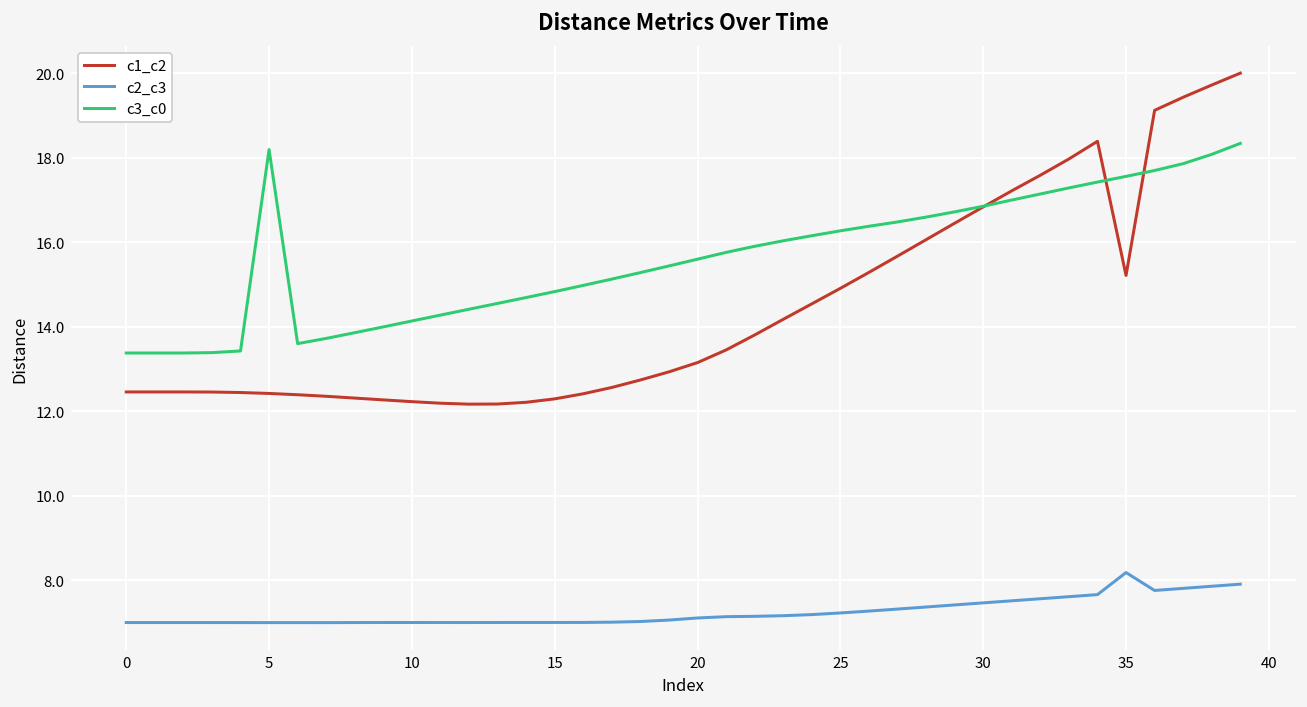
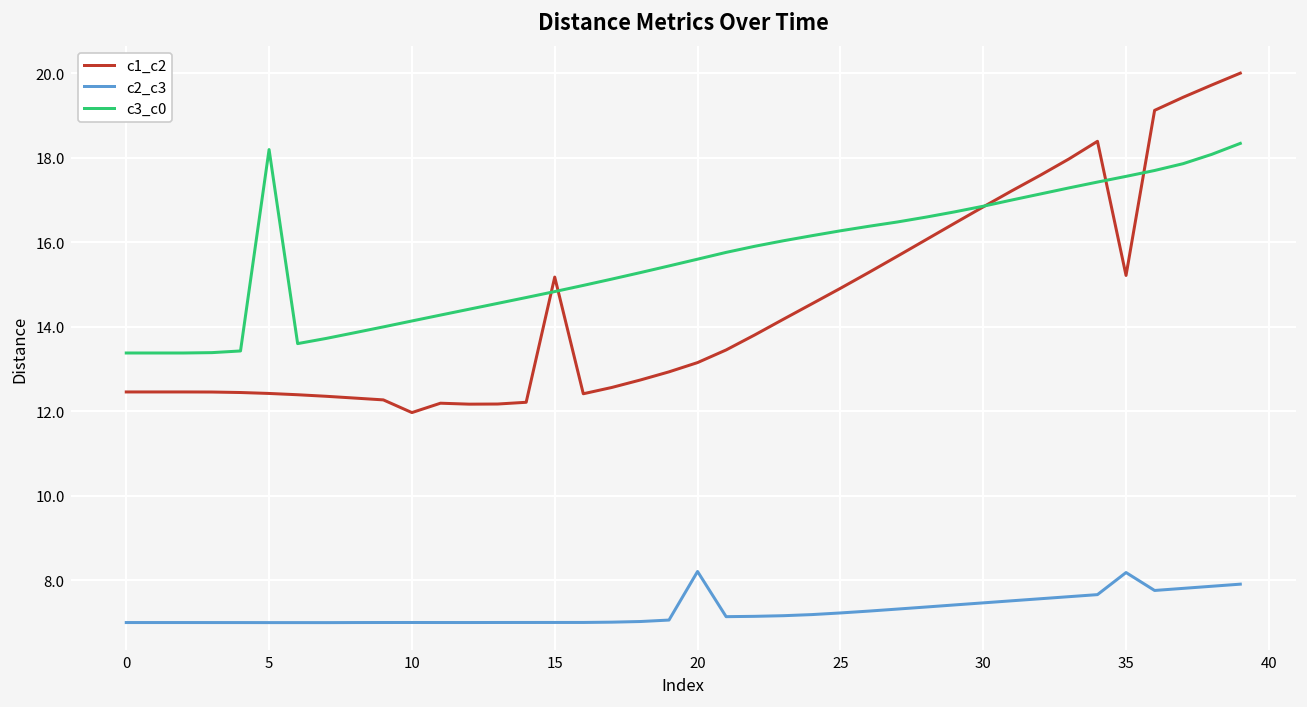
c1_c2, 10: 12.2 -> 12.0
c1_c2, 15: 12.3 -> 15.2
c2_c3, 20: 7.1 -> 8.2
